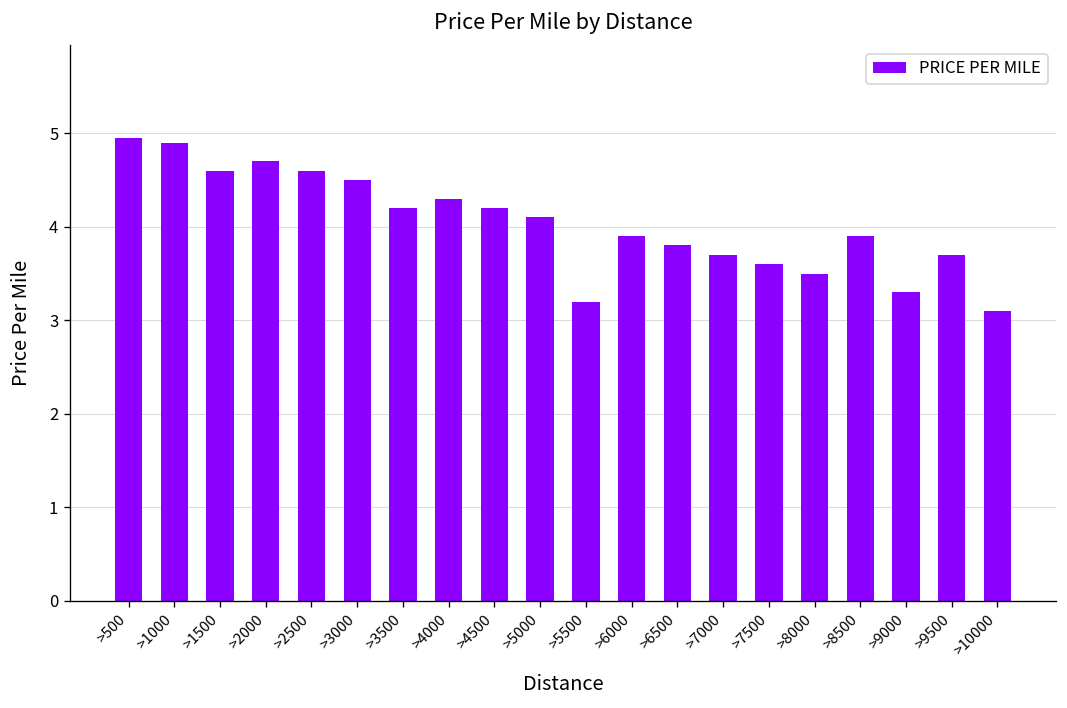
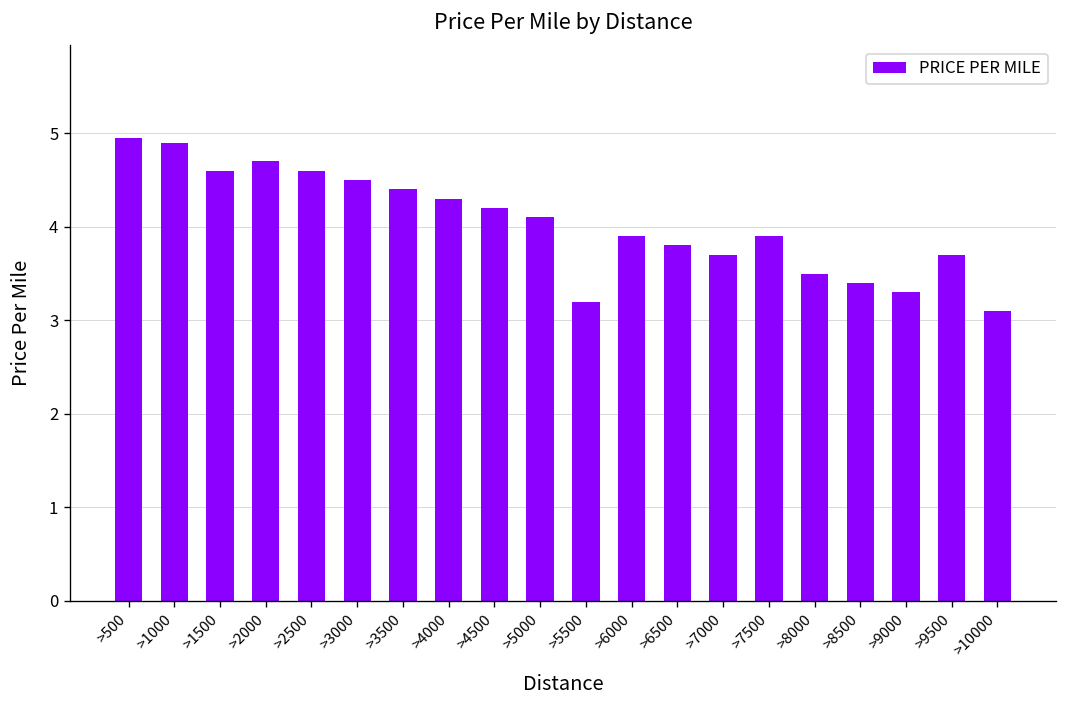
>3500: 4.2 -> 4.4
>7500: 3.6 -> 3.9
>8500: 3.9 -> 3.4
